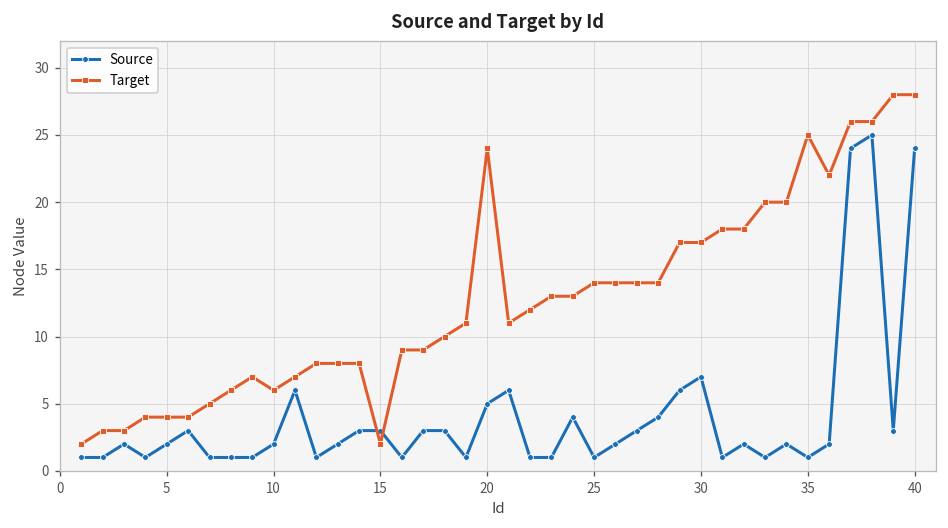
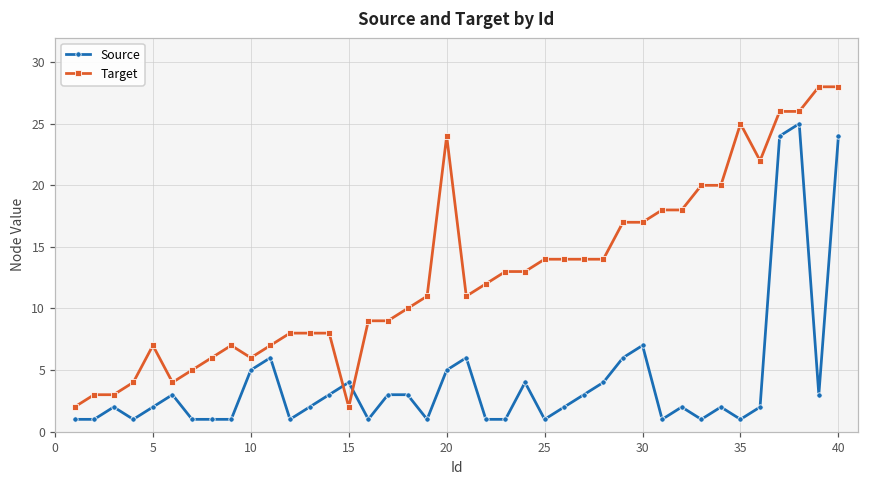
Target, 5: 4 -> 7
Source, 10: 2 -> 5
Source, 15: 3 -> 4
